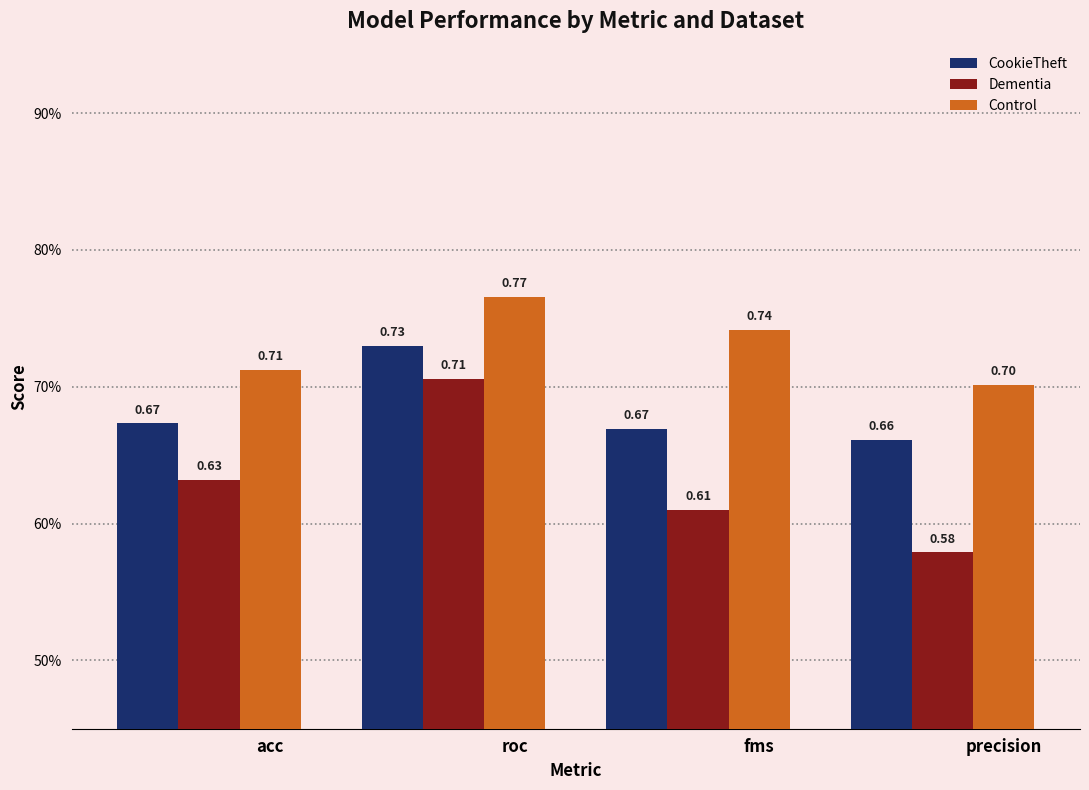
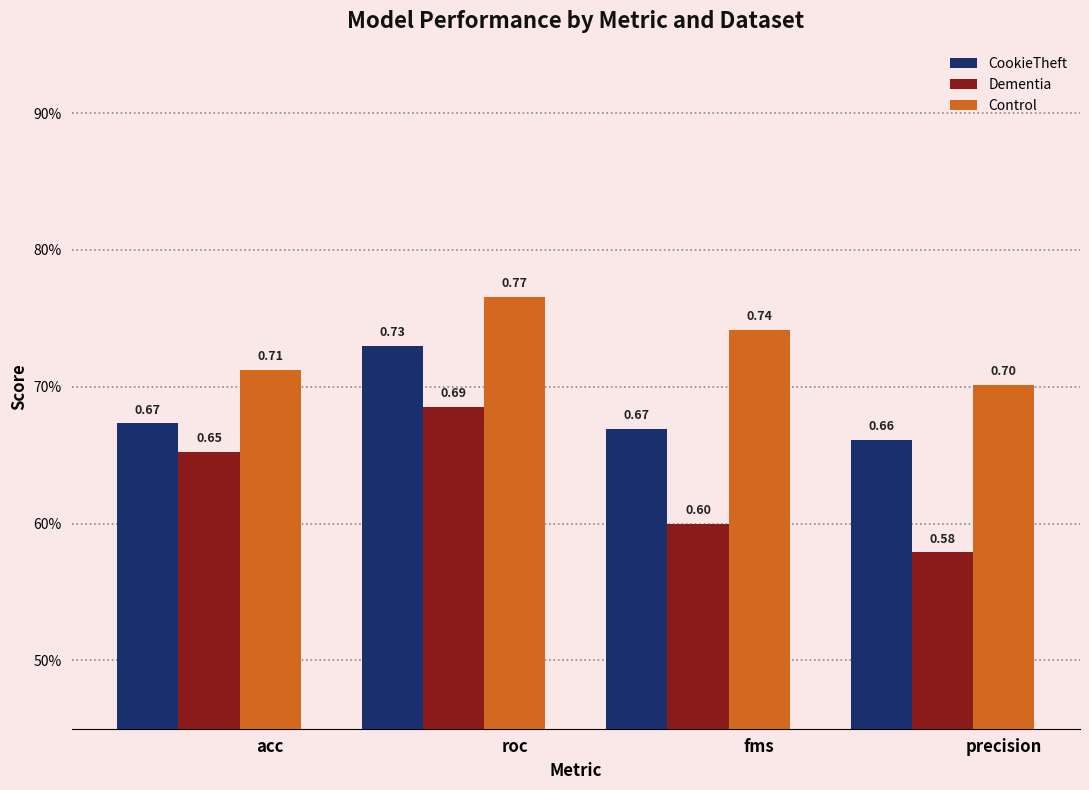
Dementia, acc: 0.63 -> 0.65
Dementia, roc: 0.71 -> 0.69
Dementia, fms: 0.61 -> 0.60
